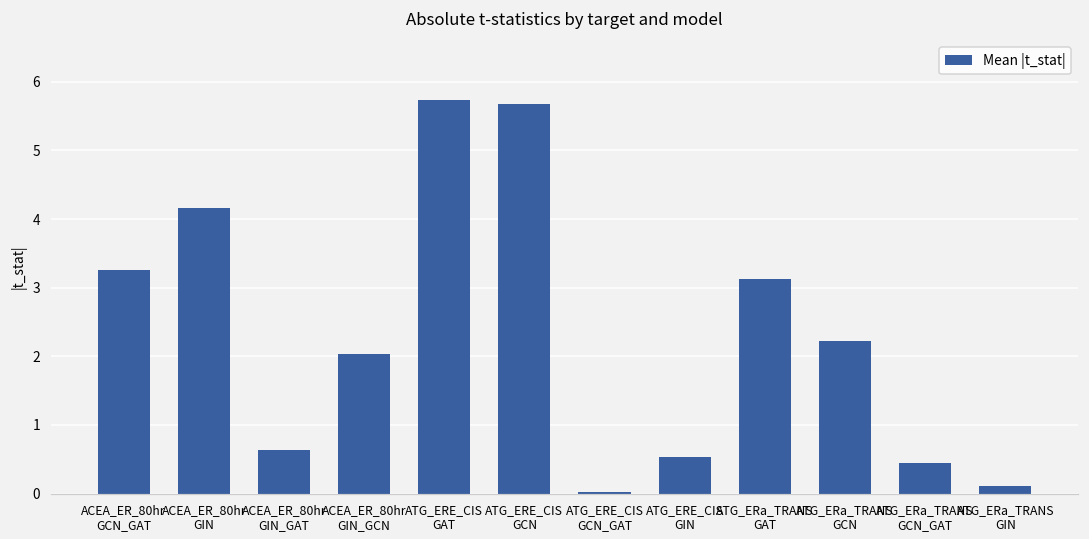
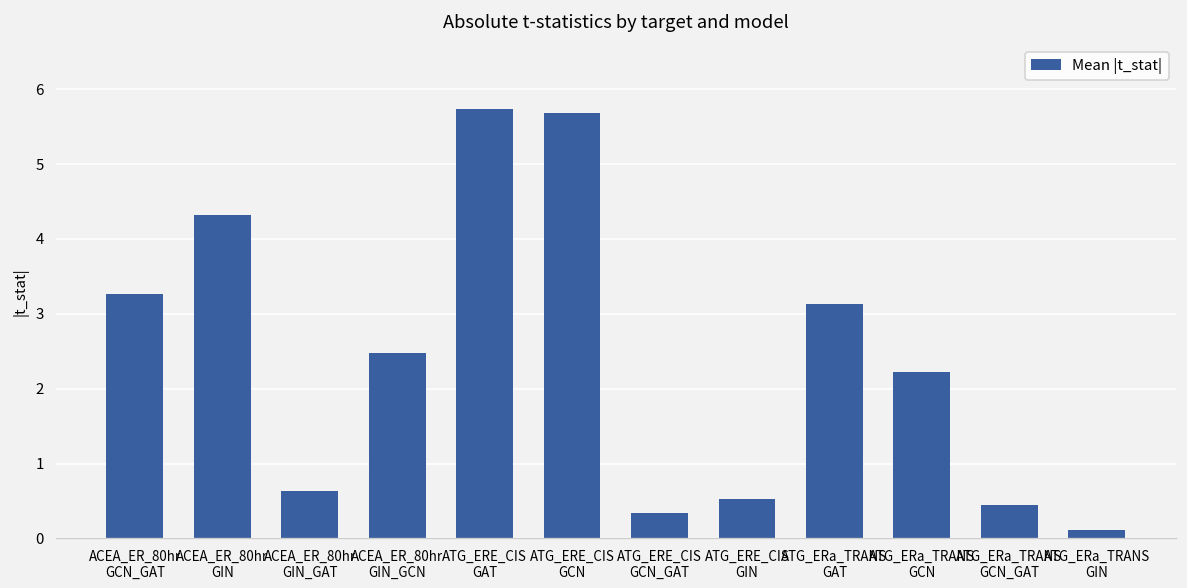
ACEA_ER_80hr GIN: 4.2 -> 4.3
ACEA_ER_80hr GIN_GCN: 2.0 -> 2.5
ATG_ERE_CIS GCN_GAT: 0.0 -> 0.3
